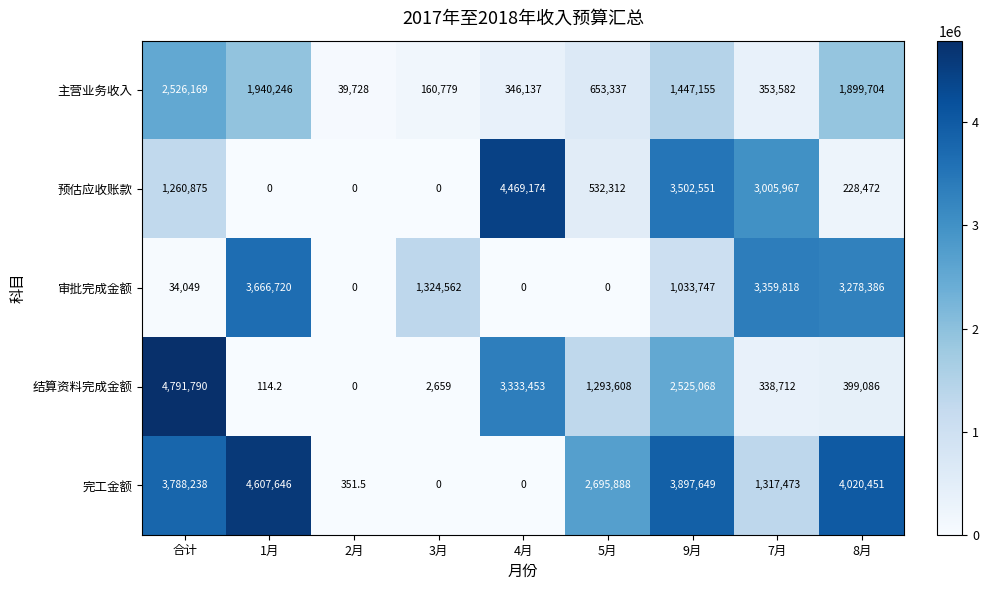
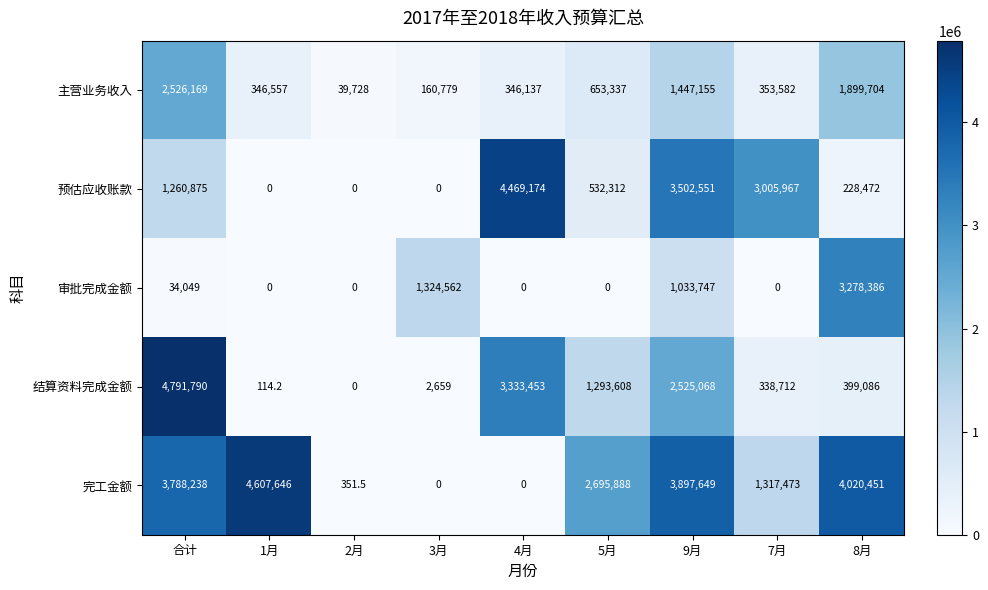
主营业务收入, 1月: 1,940,246 -> 346,557
审批完成金额, 1月: 3,666,720 -> 0
审批完成金额, 7月: 3,359,818 -> 0
